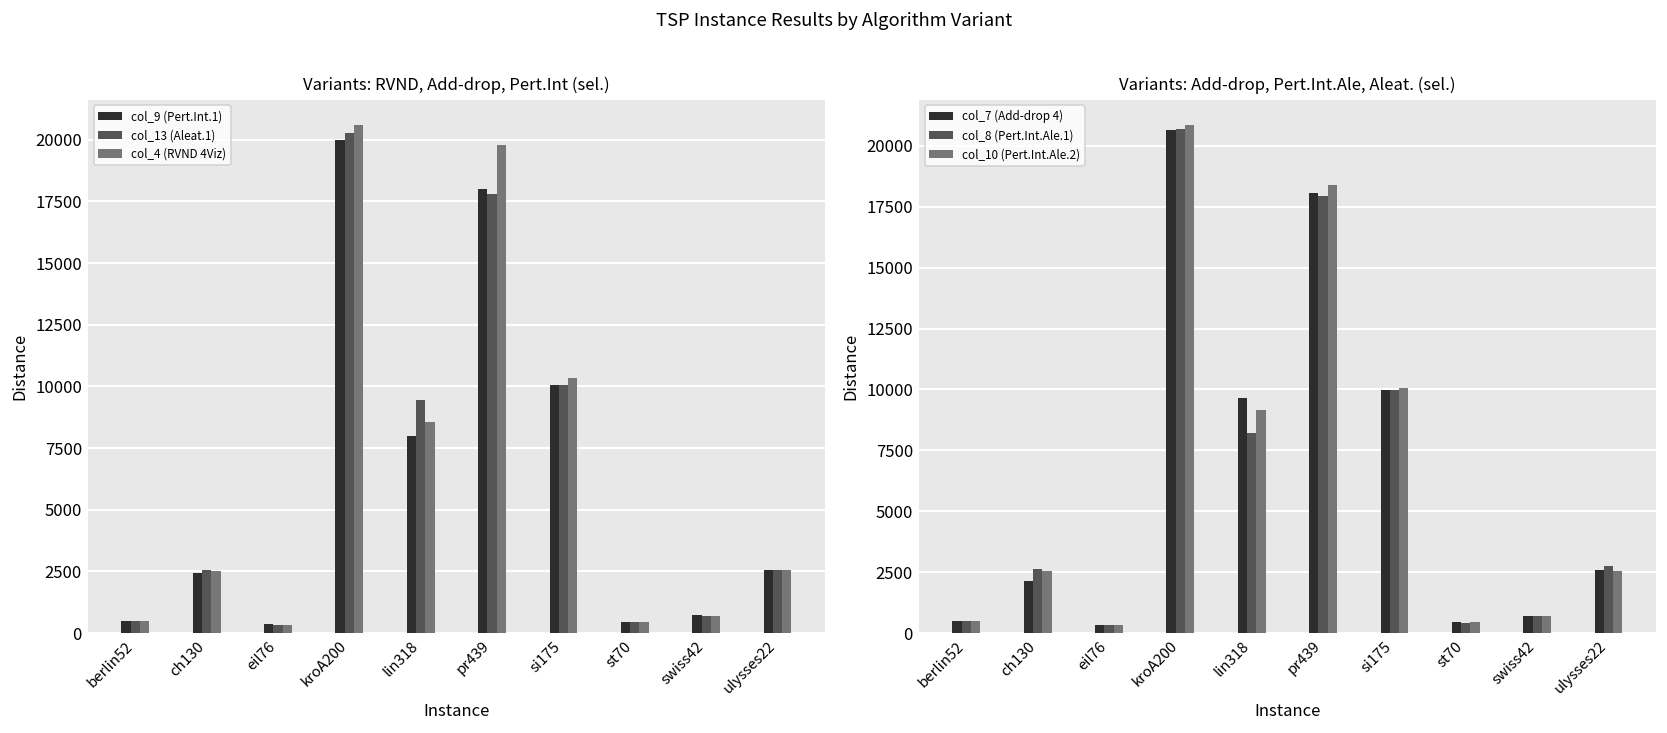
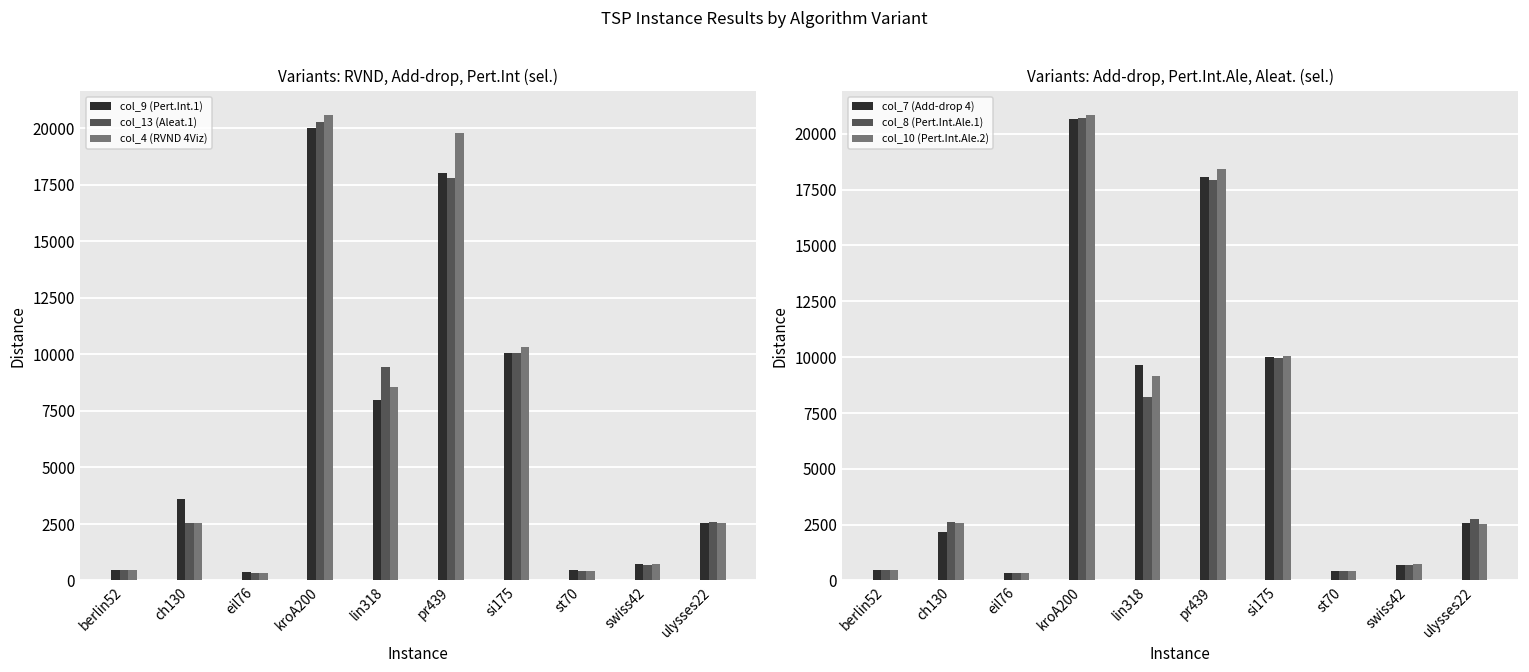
Variants: RVND, Add-drop, Pert.Int (sel.), col_9 (Pert.Int.1), ch130: 2400 -> 3600
